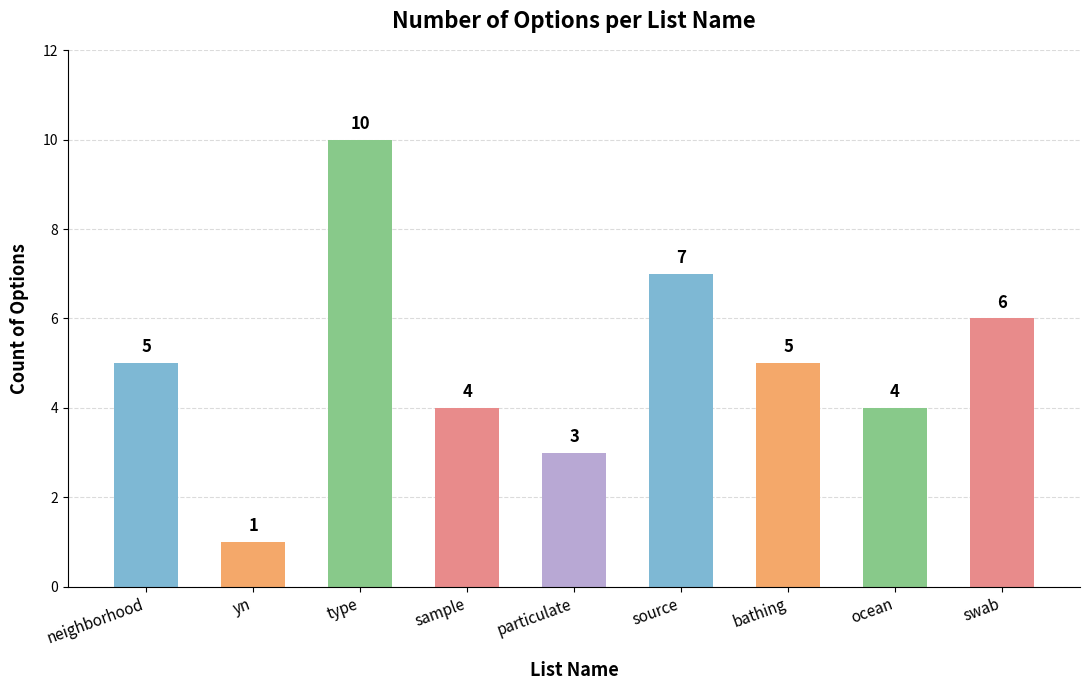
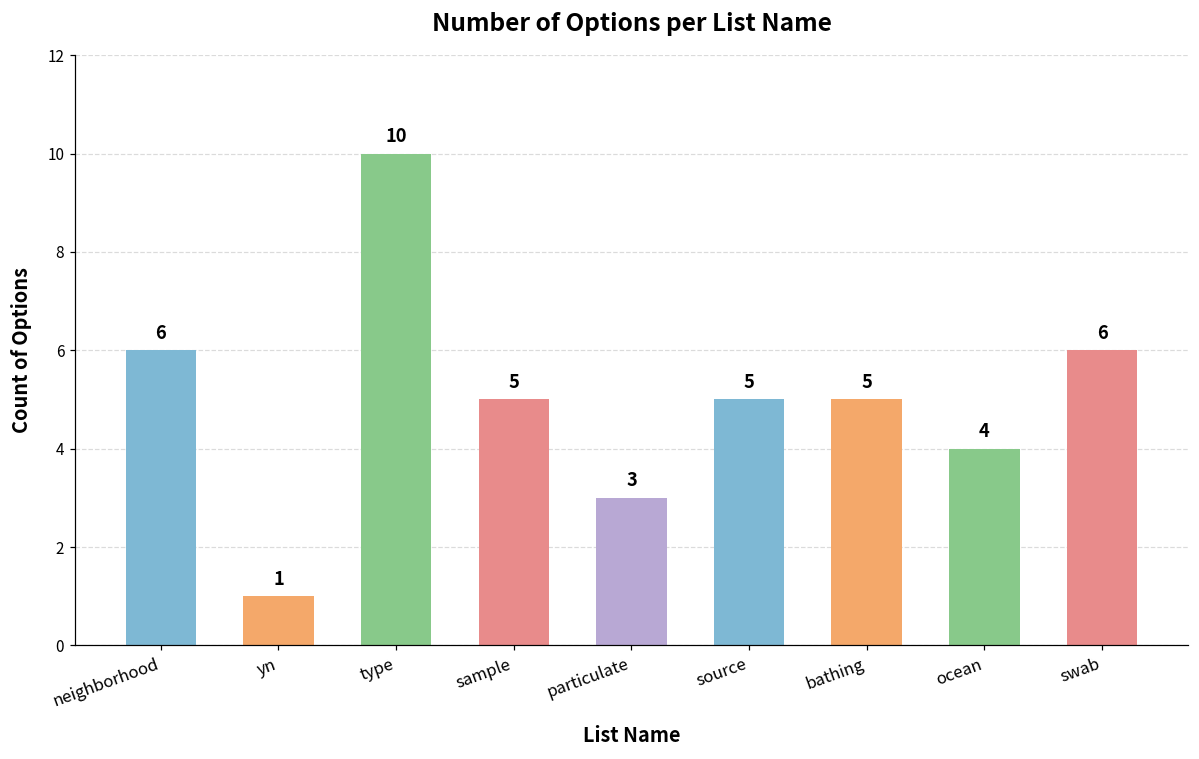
neighborhood: 5 -> 6
sample: 4 -> 5
source: 7 -> 5
